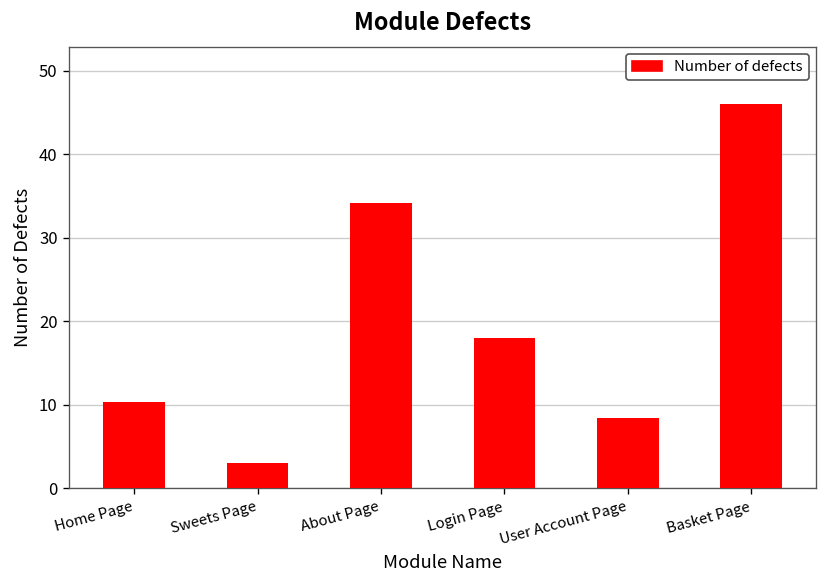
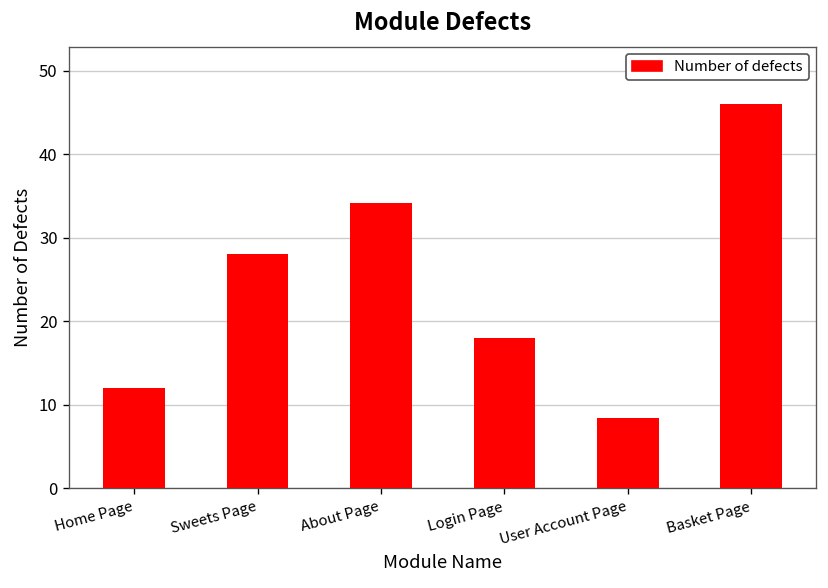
Home Page: 10 -> 12
Sweets Page: 3 -> 28
